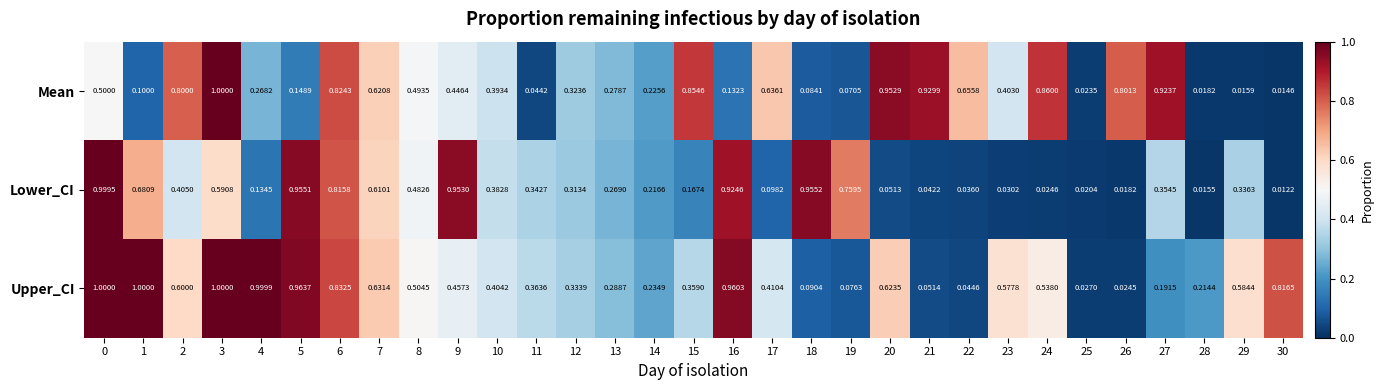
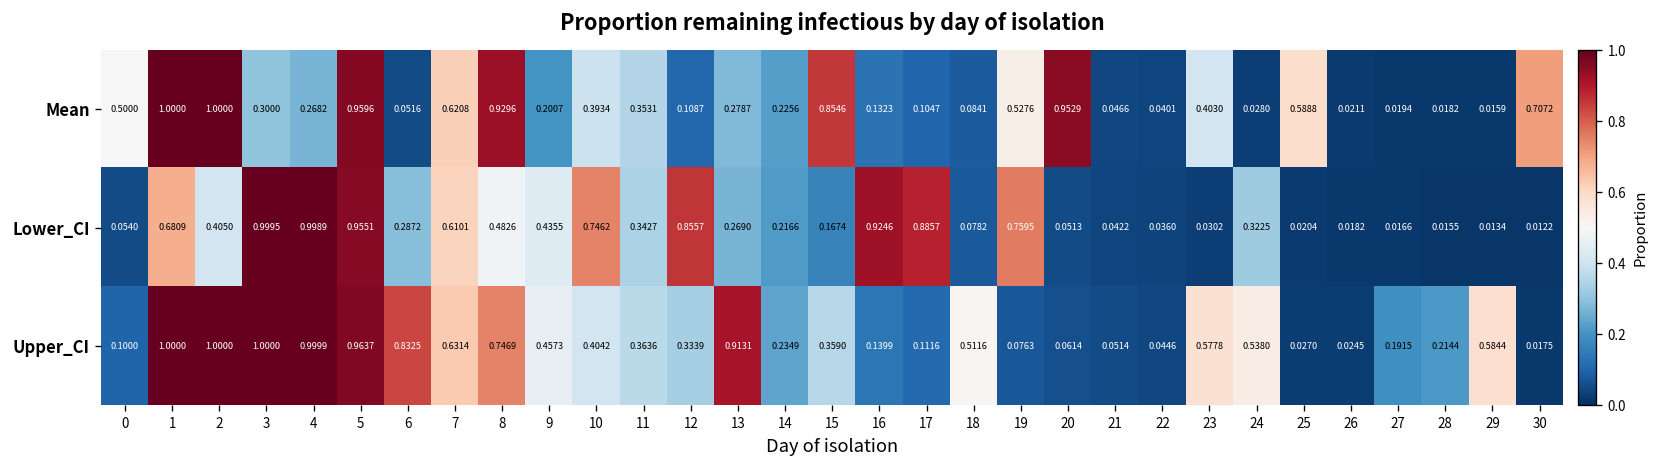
Mean, 1: 0.1000 -> 1.0000
Mean, 2: 0.8000 -> 1.0000
Mean, 3: 1.0000 -> 0.3000
Mean, 5: 0.1489 -> 0.9596
Mean, 6: 0.8243 -> 0.0516
Mean, 8: 0.4935 -> 0.9296
Mean, 9: 0.4464 -> 0.2007
Mean, 11: 0.0442 -> 0.3531
Mean, 12: 0.3236 -> 0.1087
Mean, 17: 0.6361 -> 0.1047
Mean, 19: 0.0705 -> 0.5276
Mean, 21: 0.9299 -> 0.0466
Mean, 22: 0.6558 -> 0.0401
Mean, 24: 0.8600 -> 0.0280
Mean, 25: 0.0235 -> 0.5888
Mean, 26: 0.8013 -> 0.0211
Mean, 27: 0.9237 -> 0.0194
Mean, 30: 0.0146 -> 0.7072
Lower_CI, 0: 0.9995 -> 0.0540
Lower_CI, 3: 0.5908 -> 0.9995
Lower_CI, 4: 0.1345 -> 0.9989
Lower_CI, 6: 0.8158 -> 0.2872
Lower_CI, 9: 0.9530 -> 0.4355
Lower_CI, 10: 0.3828 -> 0.7462
Lower_CI, 12: 0.3134 -> 0.8557
Lower_CI, 17: 0.0982 -> 0.8857
Lower_CI, 18: 0.9552 -> 0.0782
Lower_CI, 24: 0.0246 -> 0.3225
Lower_CI, 27: 0.3545 -> 0.0166
Lower_CI, 29: 0.3363 -> 0.0134
Upper_CI, 0: 1.0000 -> 0.1000
Upper_CI, 2: 0.6000 -> 1.0000
Upper_CI, 8: 0.5045 -> 0.7469
Upper_CI, 13: 0.2887 -> 0.9131
Upper_CI, 16: 0.9603 -> 0.1399
Upper_CI, 17: 0.4104 -> 0.1116
Upper_CI, 18: 0.0904 -> 0.5116
Upper_CI, 20: 0.6235 -> 0.0614
Upper_CI, 30: 0.8165 -> 0.0175
